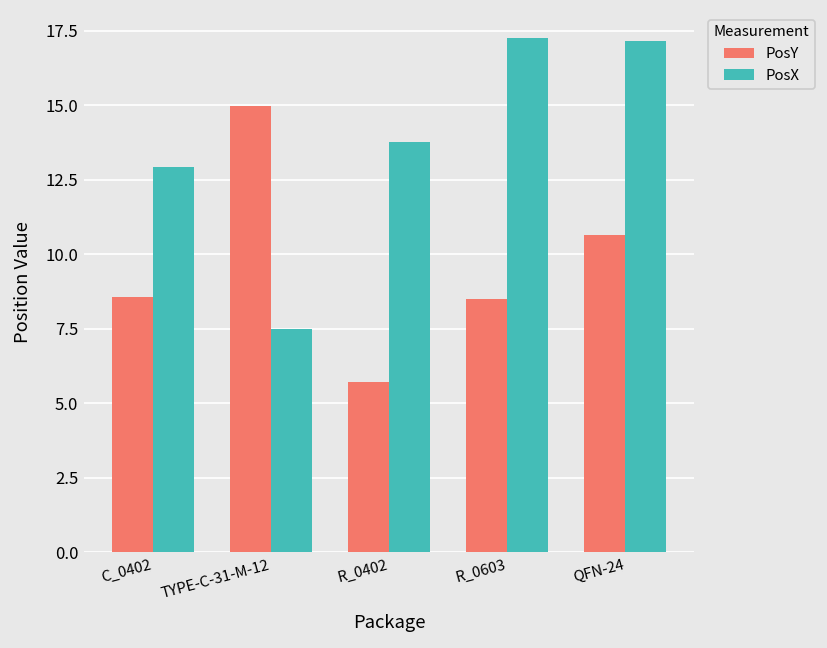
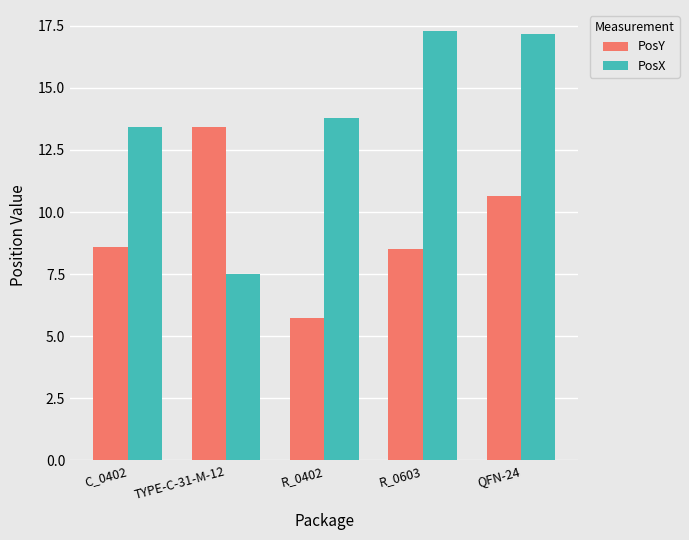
PosX, C_0402: 12.9 -> 13.4
PosY, TYPE-C-31-M-12: 15.0 -> 13.4
